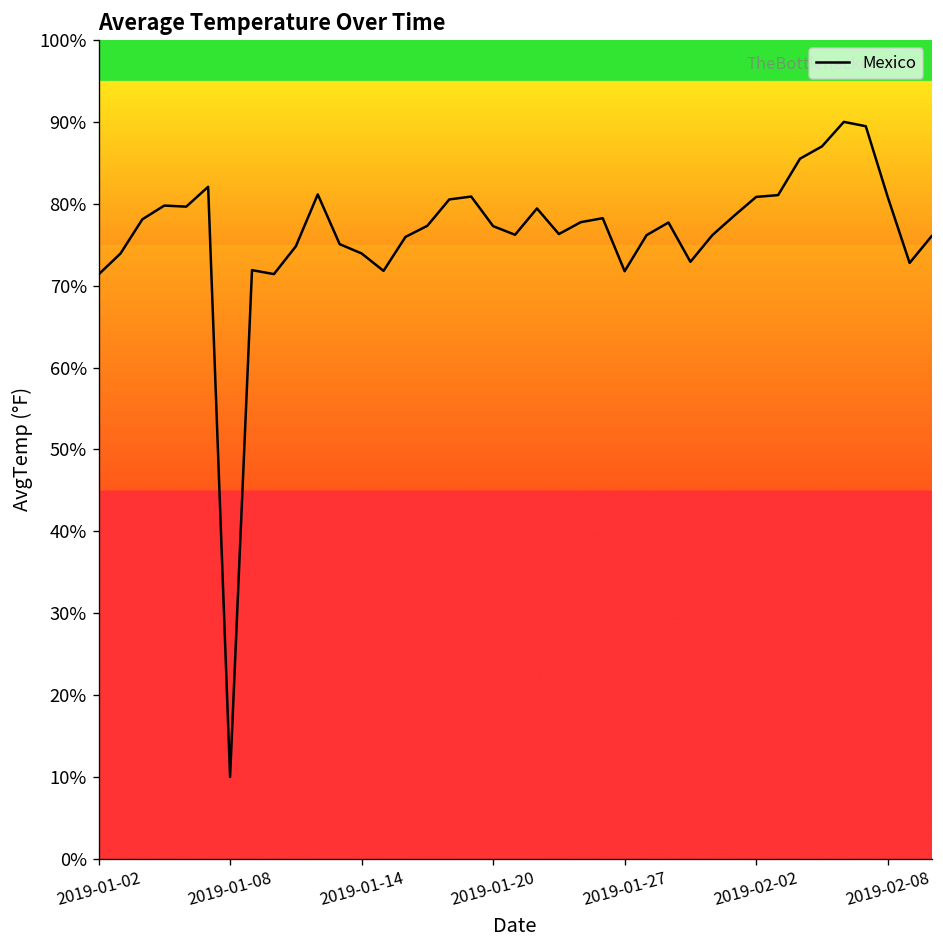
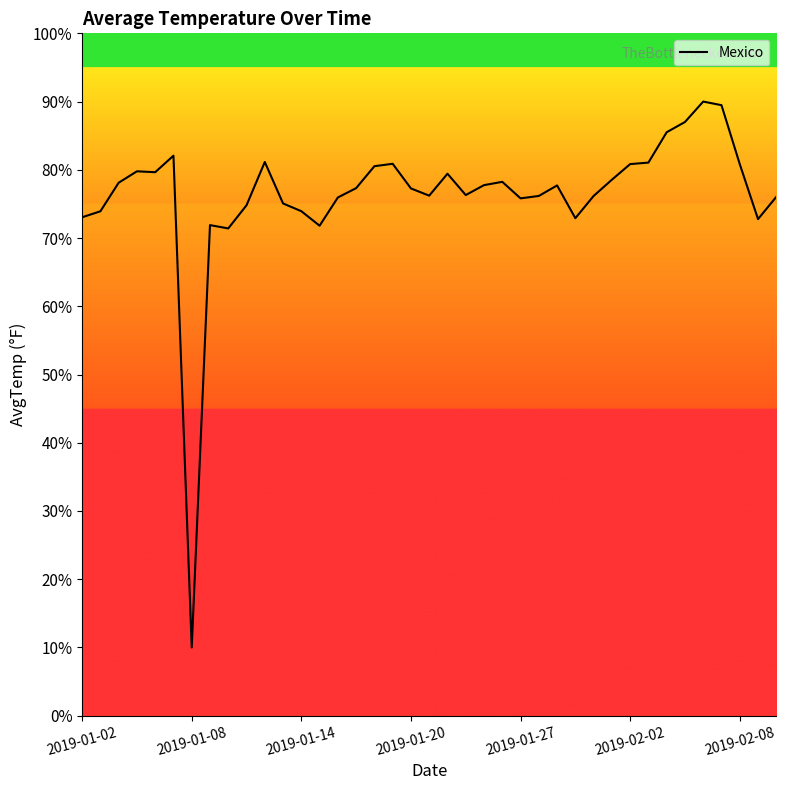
2019-01-02: 71% -> 73%
2019-01-27: 72% -> 76%
